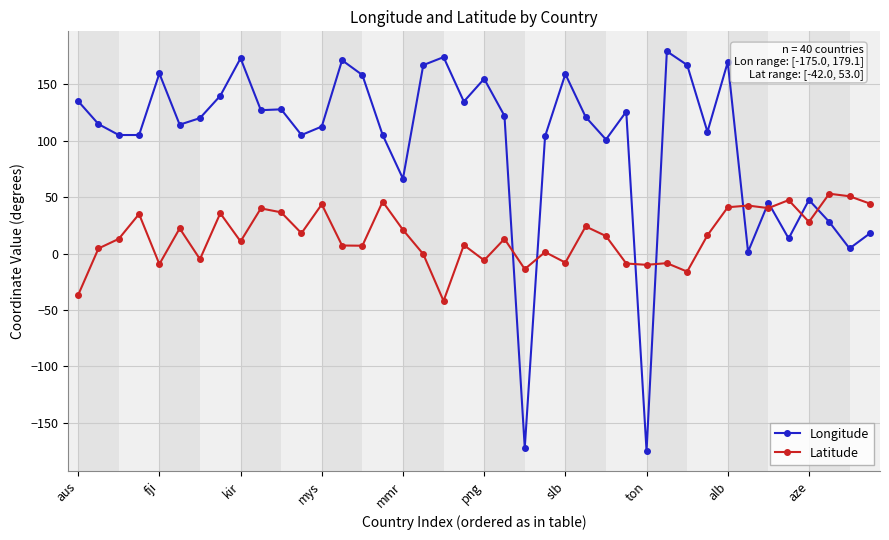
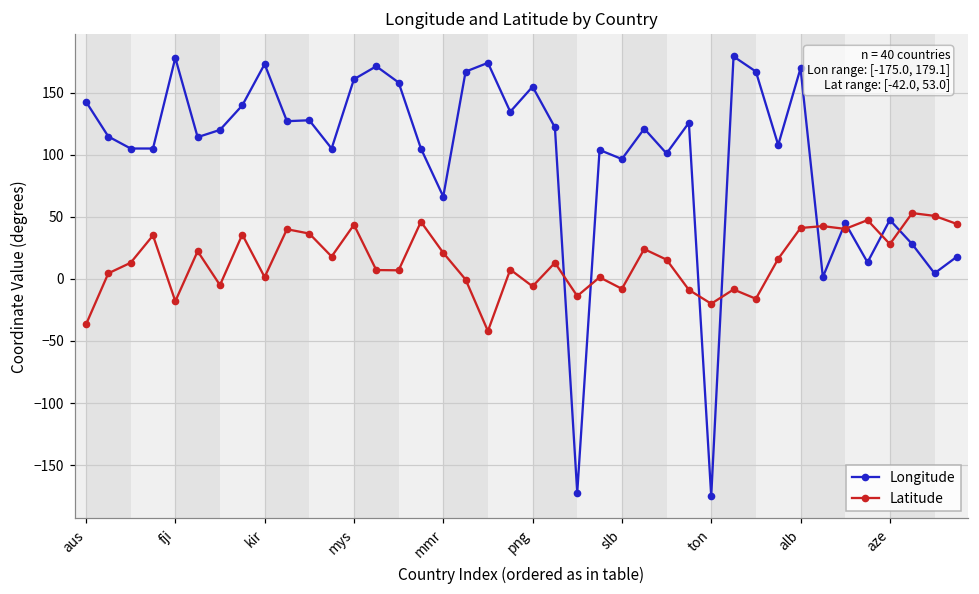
Longitude, aus: 135 -> 143
Longitude, fji: 160 -> 178
Latitude, fji: -9 -> -18
Latitude, kir: 11 -> 1
Longitude, mys: 113 -> 161
Longitude, slb: 159 -> 97
Latitude, ton: -10 -> -20
